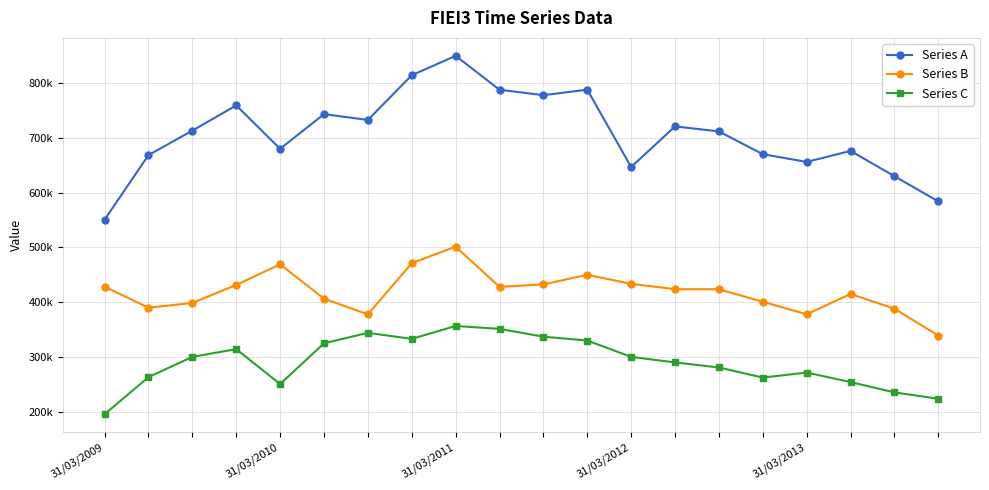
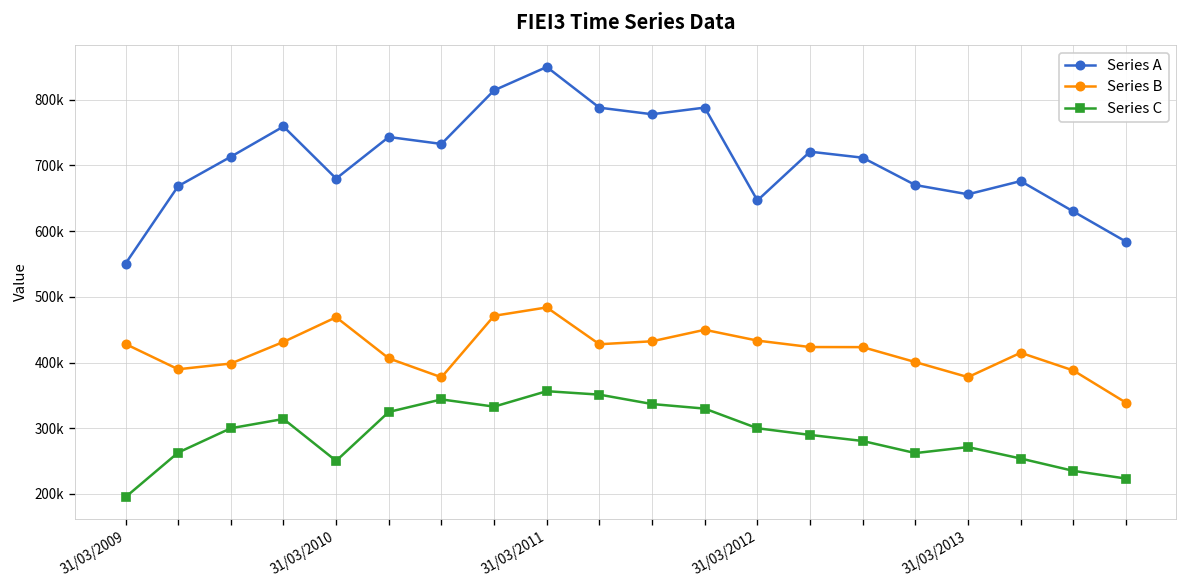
Series B, 31/03/2011: 500000 -> 480000
